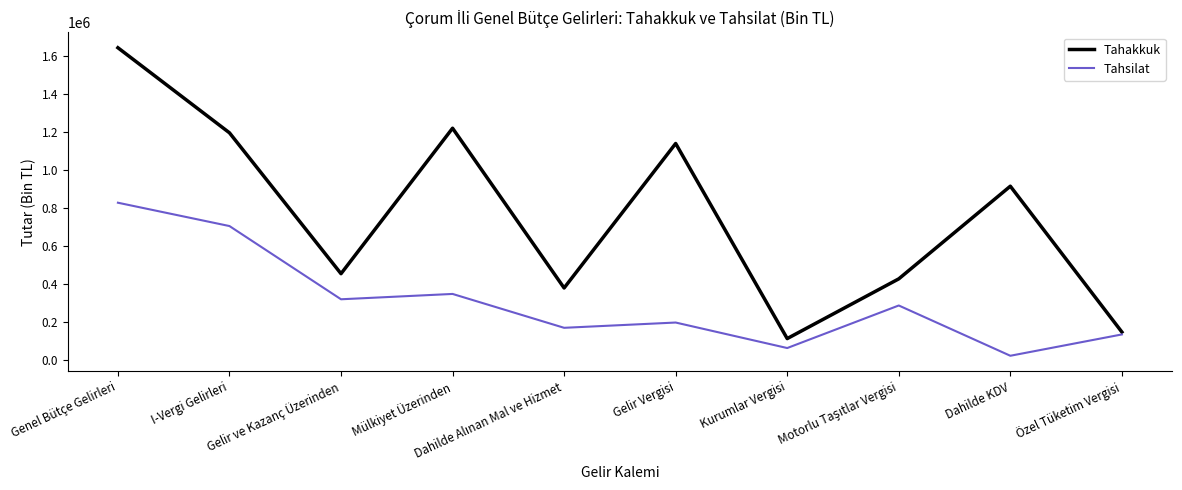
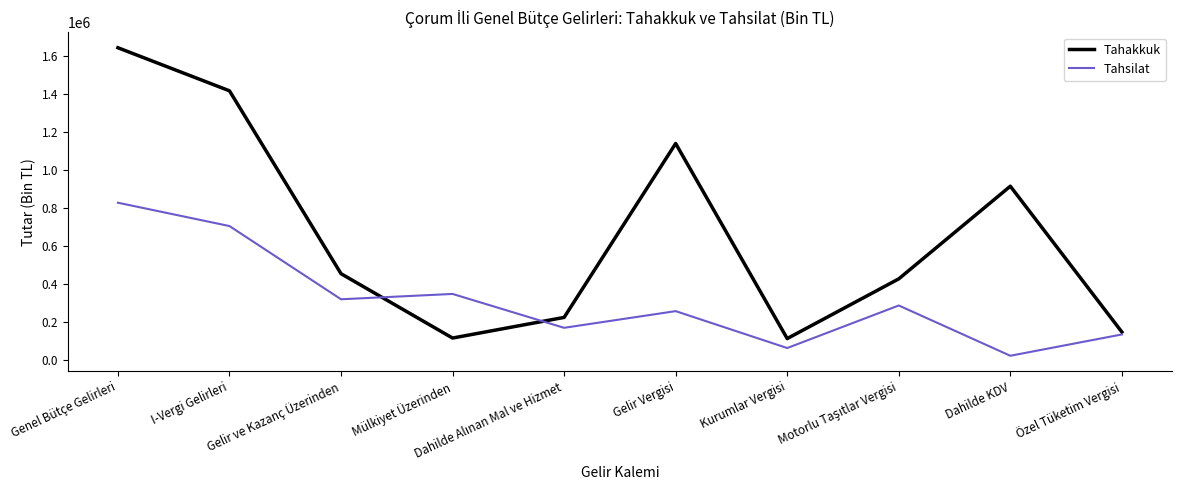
Tahakkuk, I-Vergi Gelirleri: 1200000 -> 1420000
Tahakkuk, Mülkiyet Üzerinden: 1220000 -> 120000
Tahakkuk, Dahilde Alınan Mal ve Hizmet: 380000 -> 220000
Tahsilat, Gelir Vergisi: 200000 -> 260000
